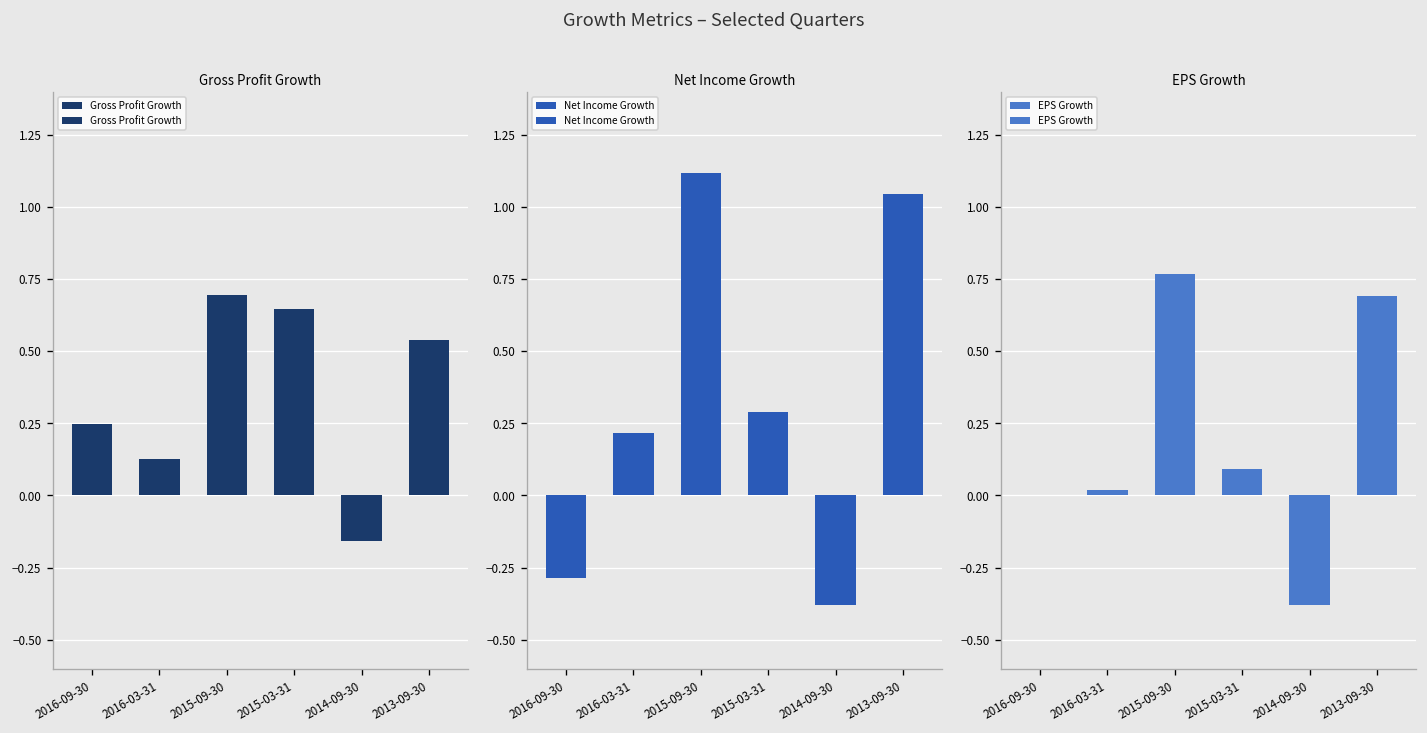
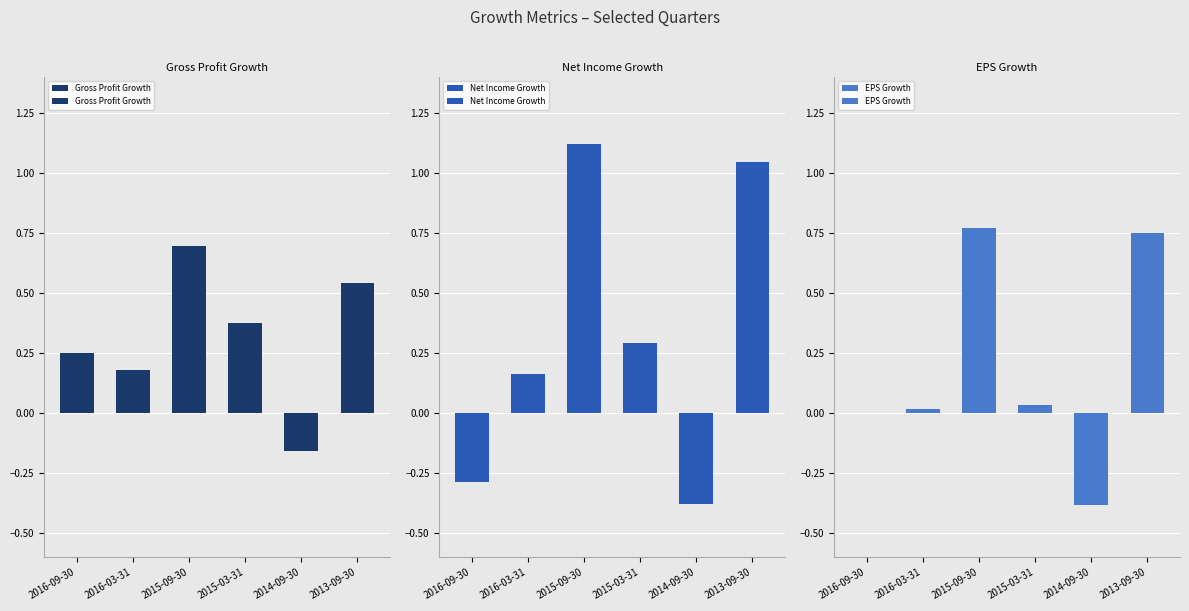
Gross Profit Growth, 2016-03-31: 0.13 -> 0.18
Gross Profit Growth, 2015-03-31: 0.65 -> 0.38
Net Income Growth, 2016-03-31: 0.22 -> 0.16
EPS Growth, 2015-03-31: 0.09 -> 0.03
EPS Growth, 2013-09-30: 0.69 -> 0.75
